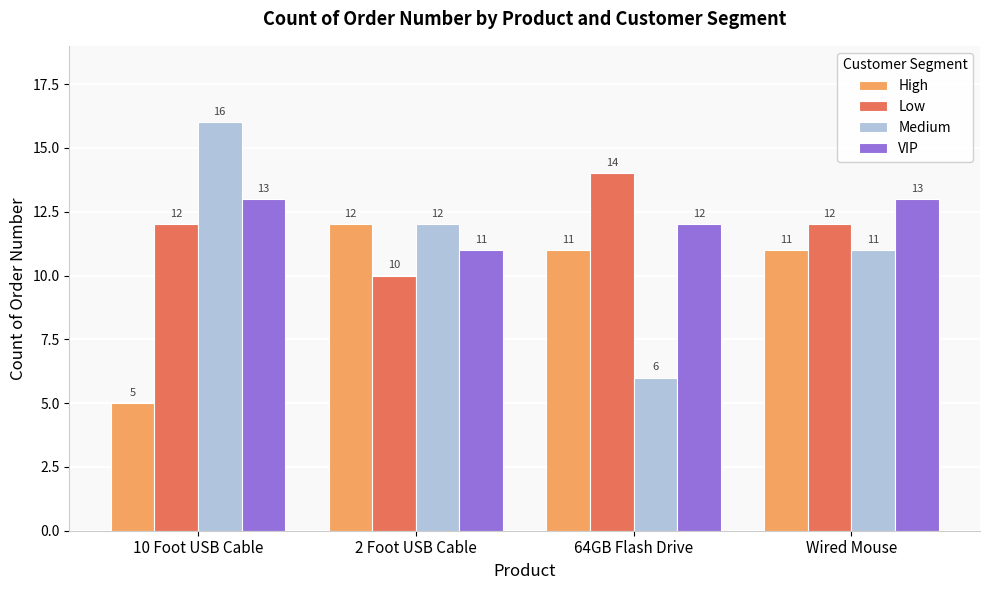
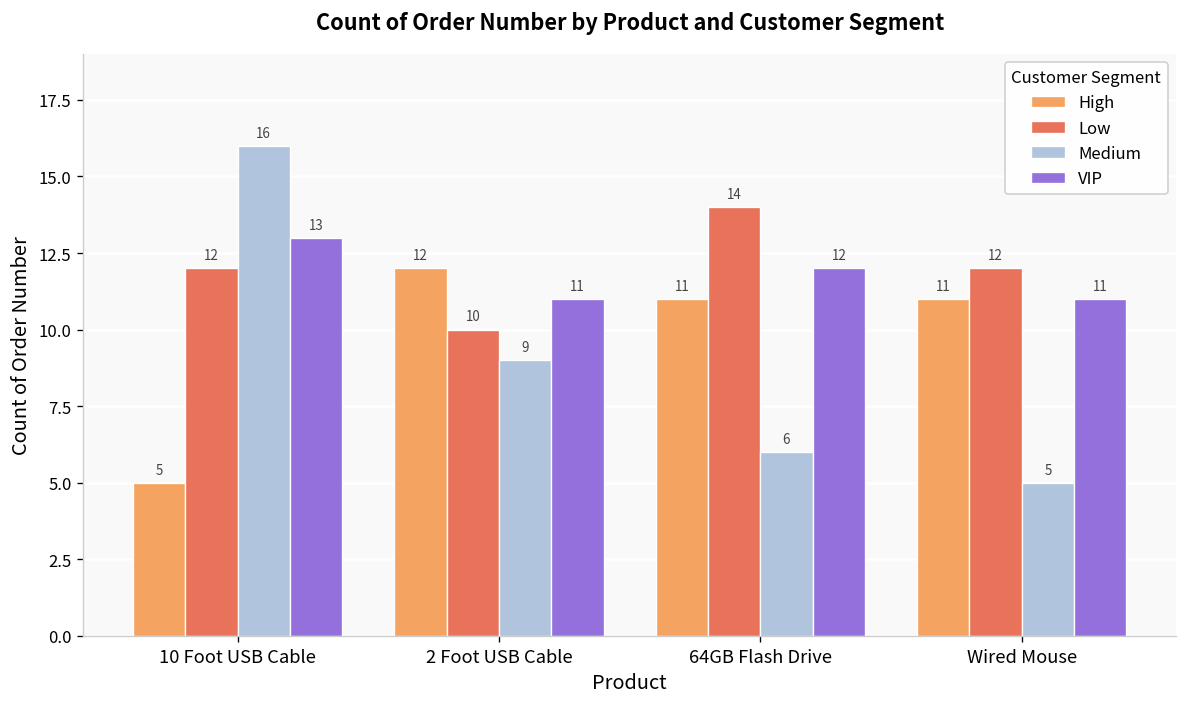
Medium, 2 Foot USB Cable: 12 -> 9
Medium, Wired Mouse: 11 -> 5
VIP, Wired Mouse: 13 -> 11
